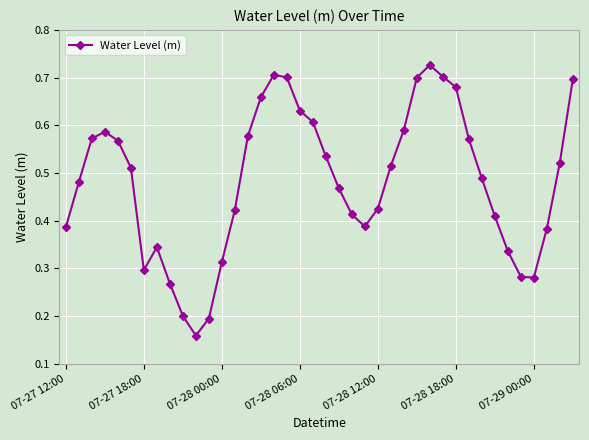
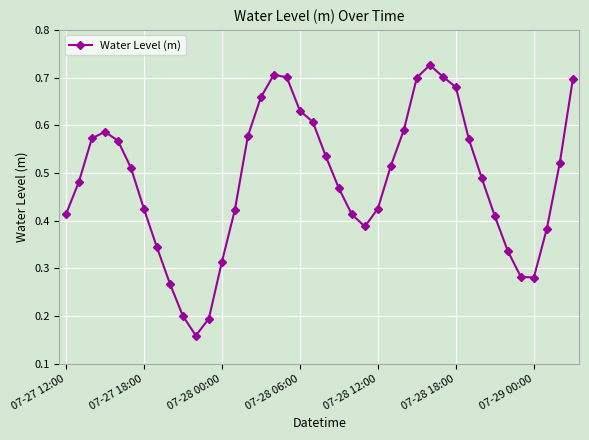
07-27 12:00: 0.39 -> 0.41
07-27 18:00: 0.30 -> 0.43
